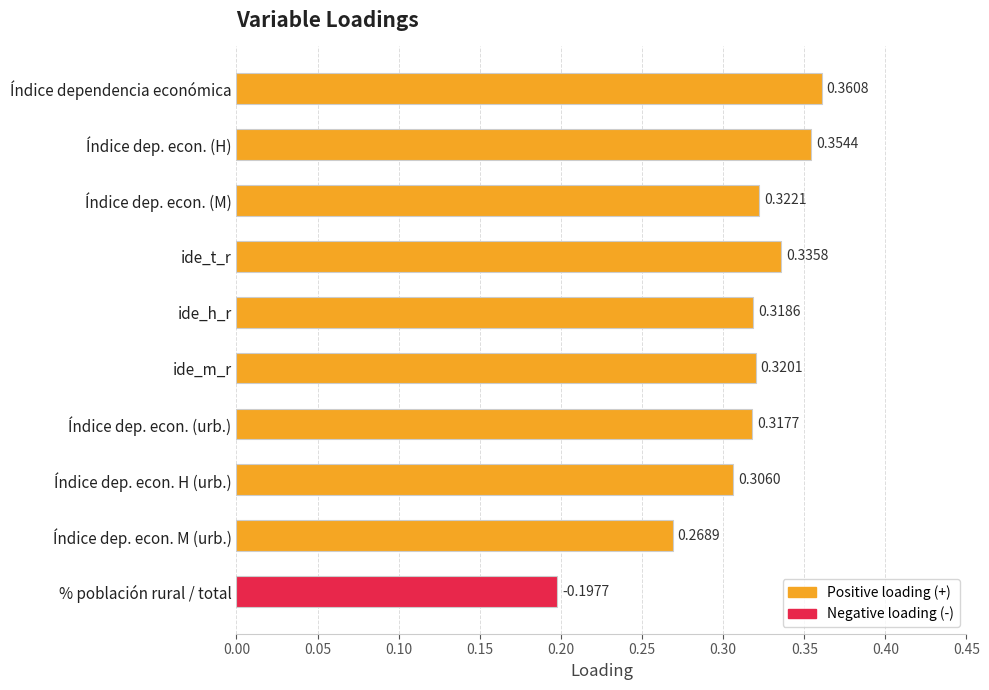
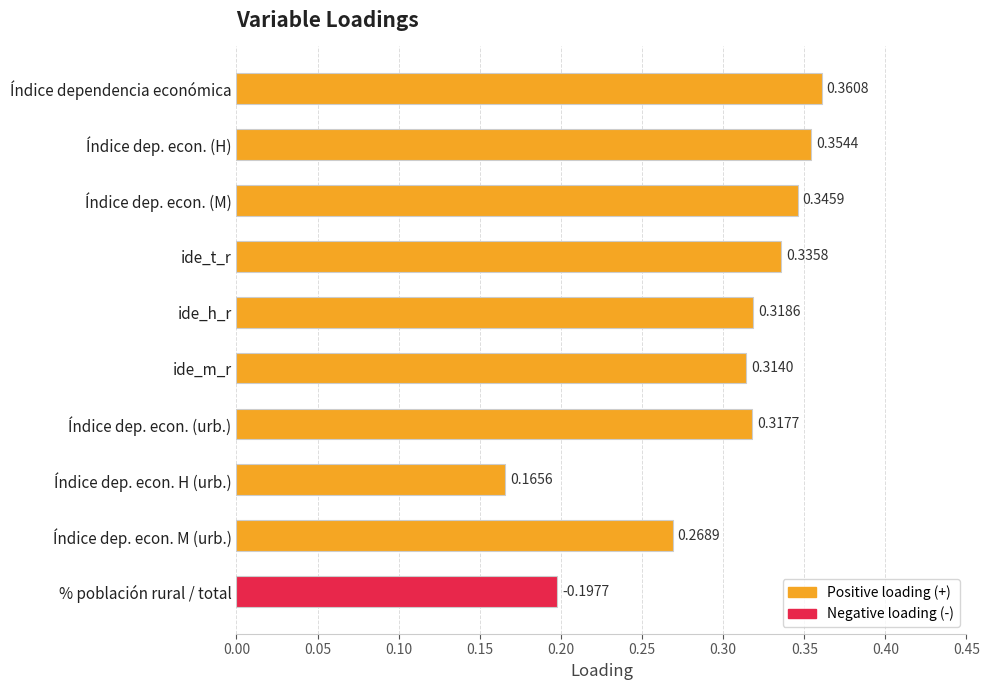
Índice dep. econ. (M): 0.3221 -> 0.3459
ide_m_r: 0.3201 -> 0.3140
Índice dep. econ. H (urb.): 0.3060 -> 0.1656
